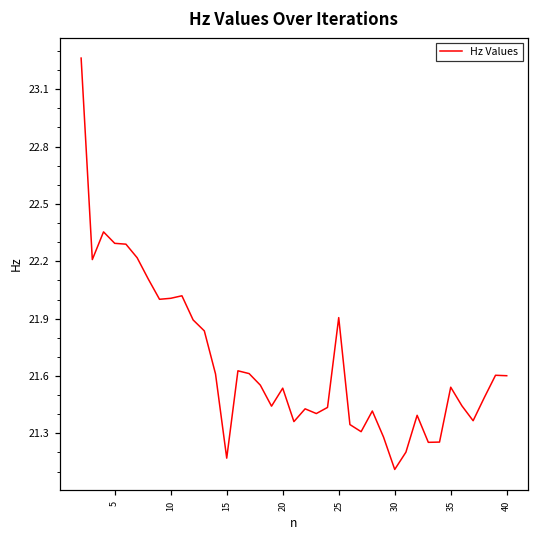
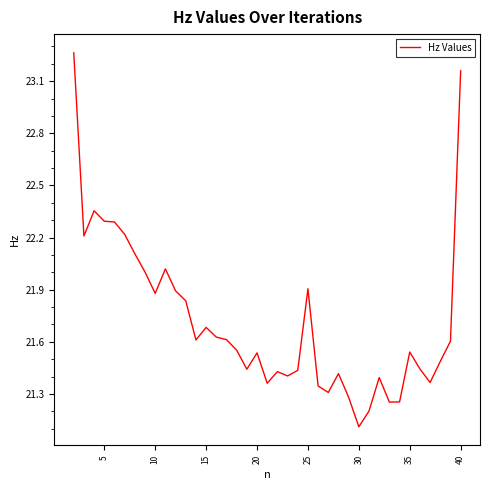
10: 22.01 -> 21.88
15: 21.17 -> 21.68
40: 21.60 -> 23.16
